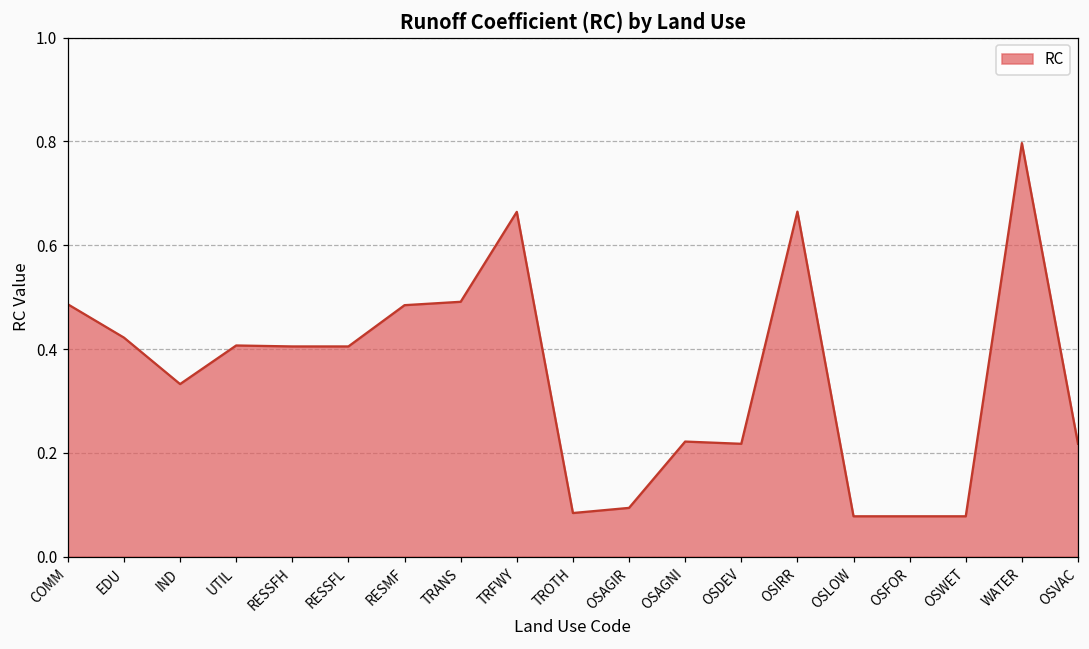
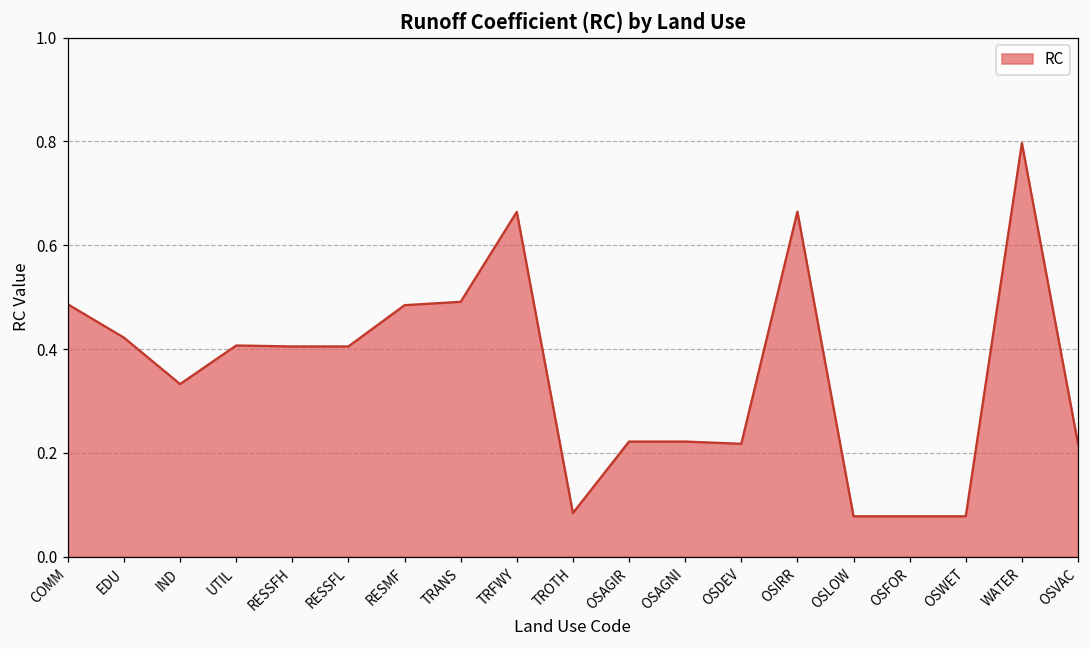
OSAGIR: 0.09 -> 0.22
